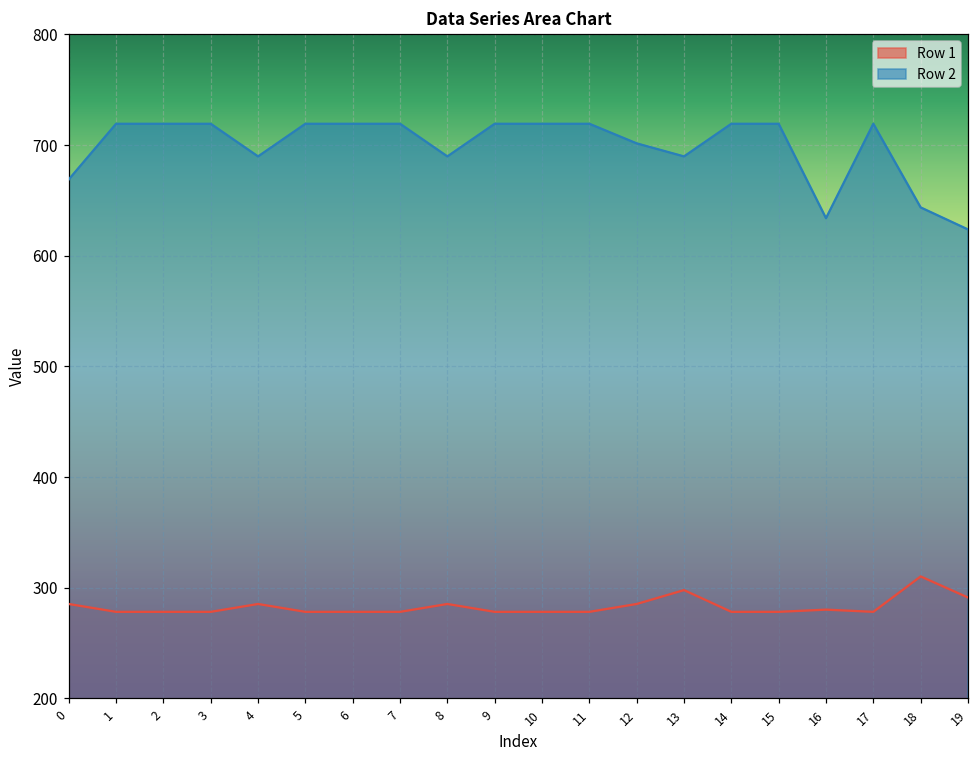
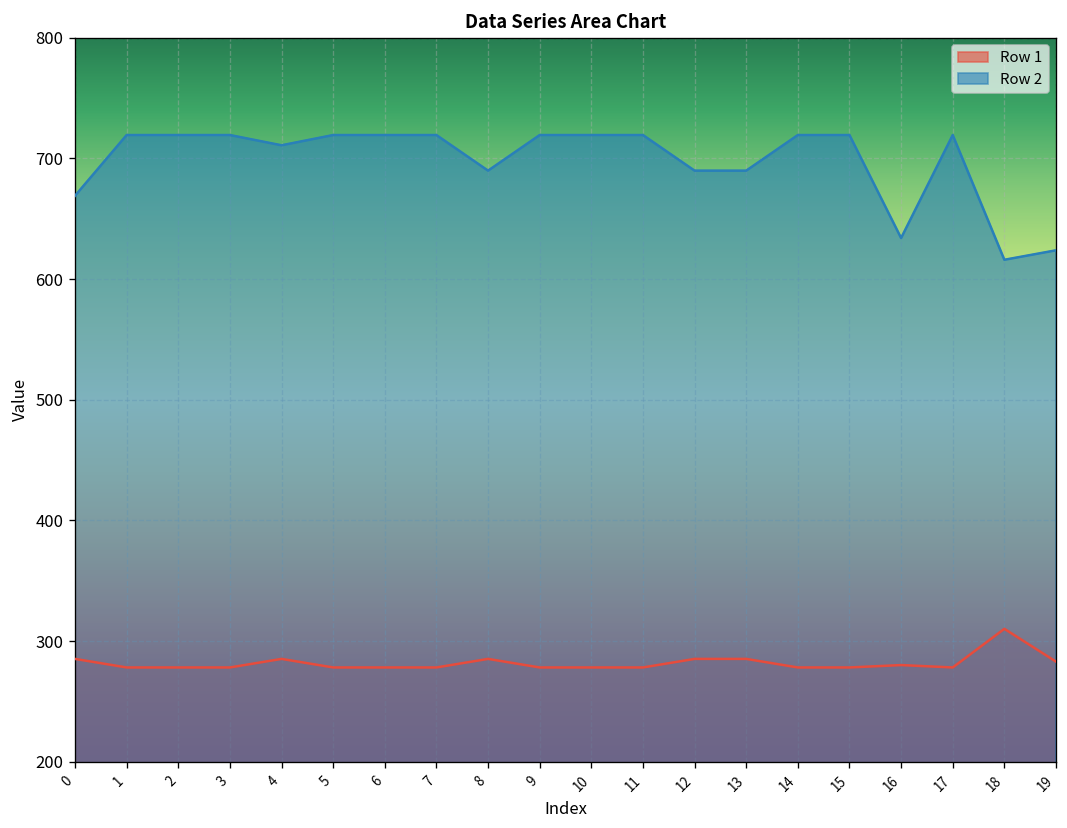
Row 2, 4: 690 -> 711
Row 2, 12: 702 -> 690
Row 1, 13: 298 -> 285
Row 2, 18: 644 -> 616
Row 1, 19: 291 -> 283
